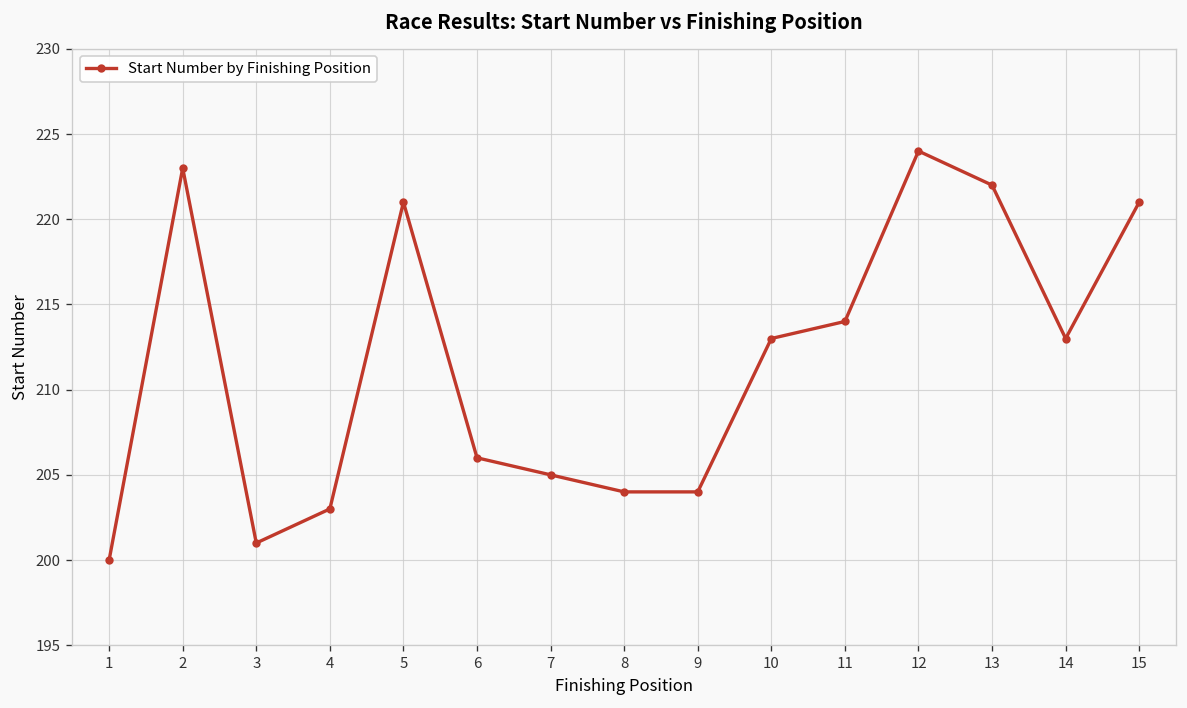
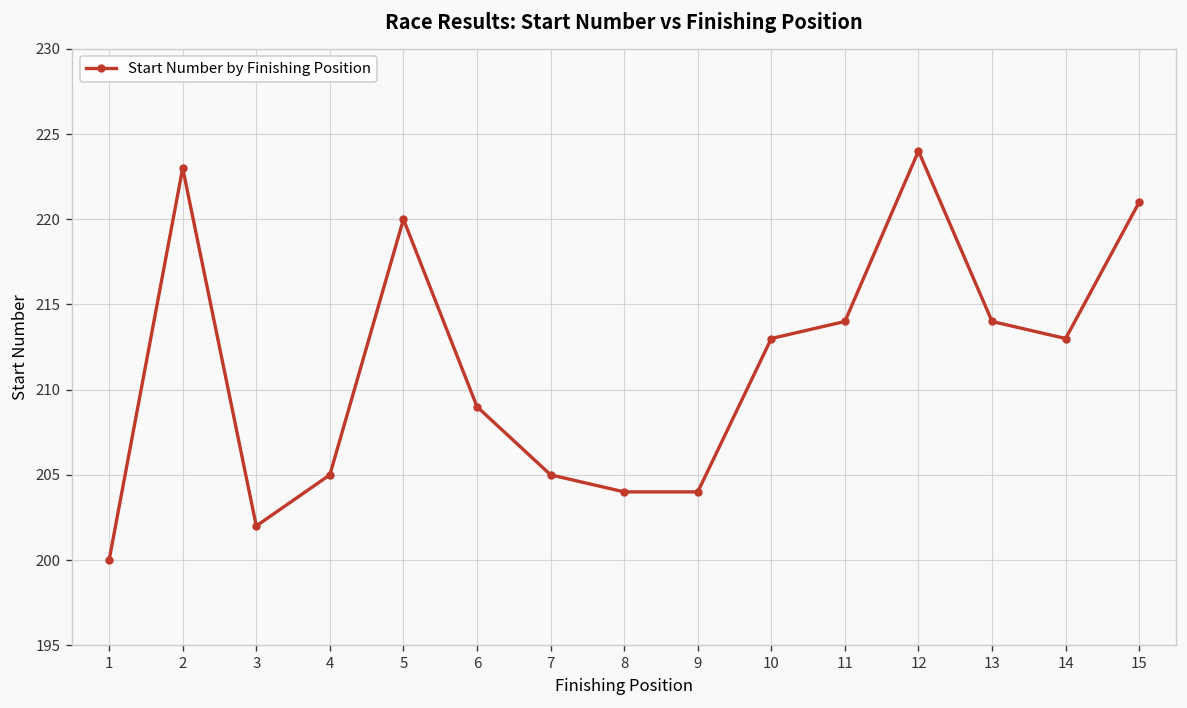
3: 201 -> 202
4: 203 -> 205
5: 221 -> 220
6: 206 -> 209
13: 222 -> 214
